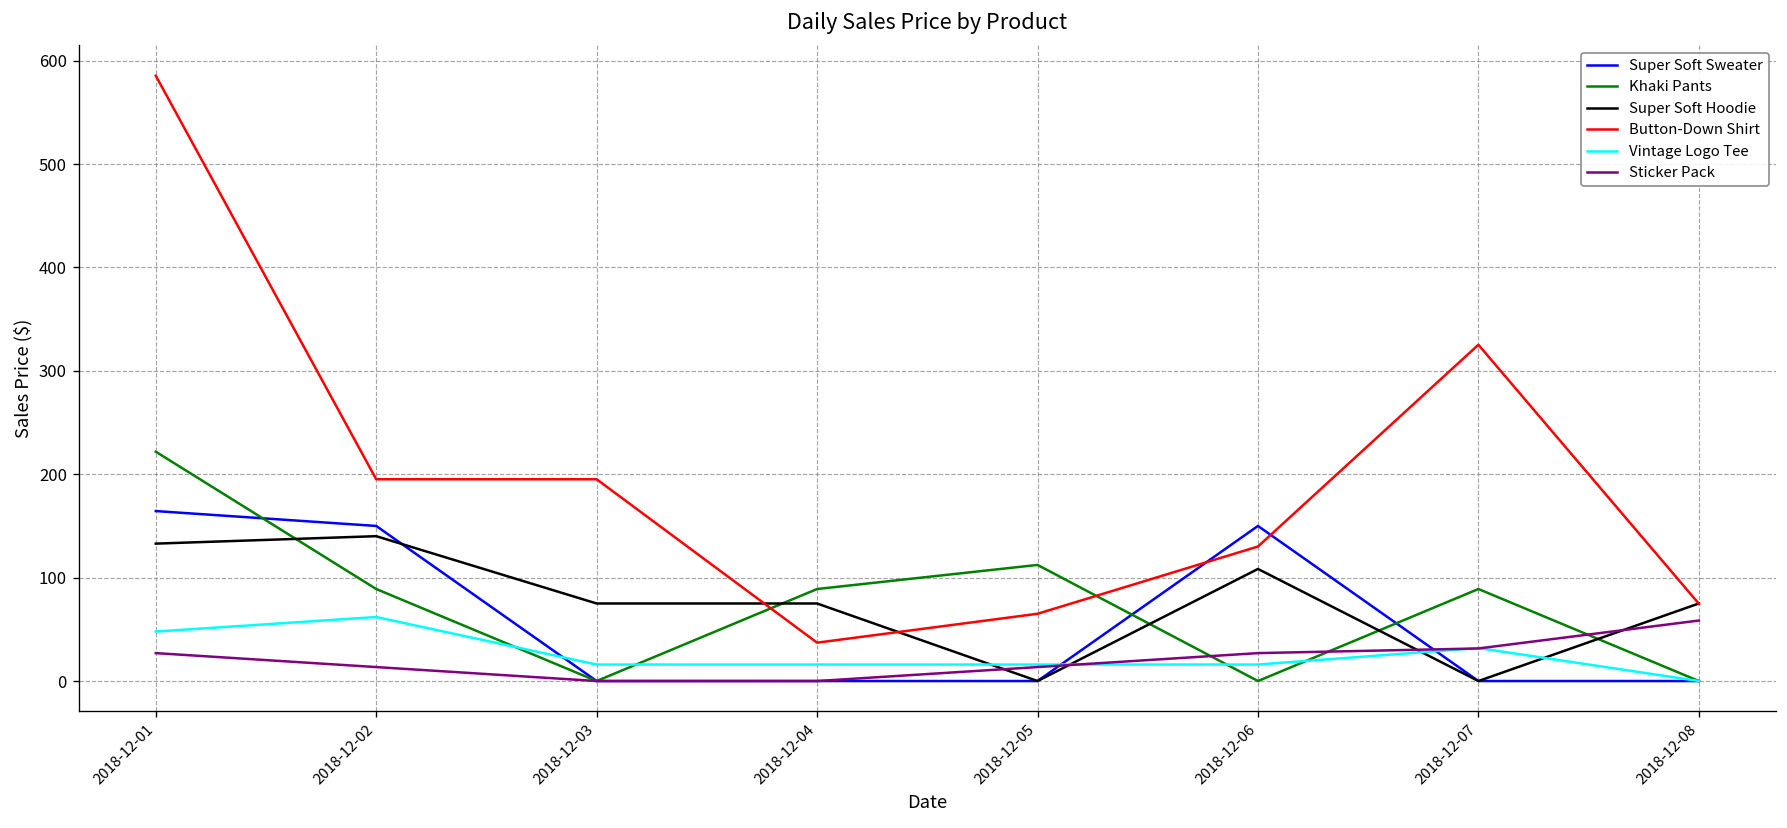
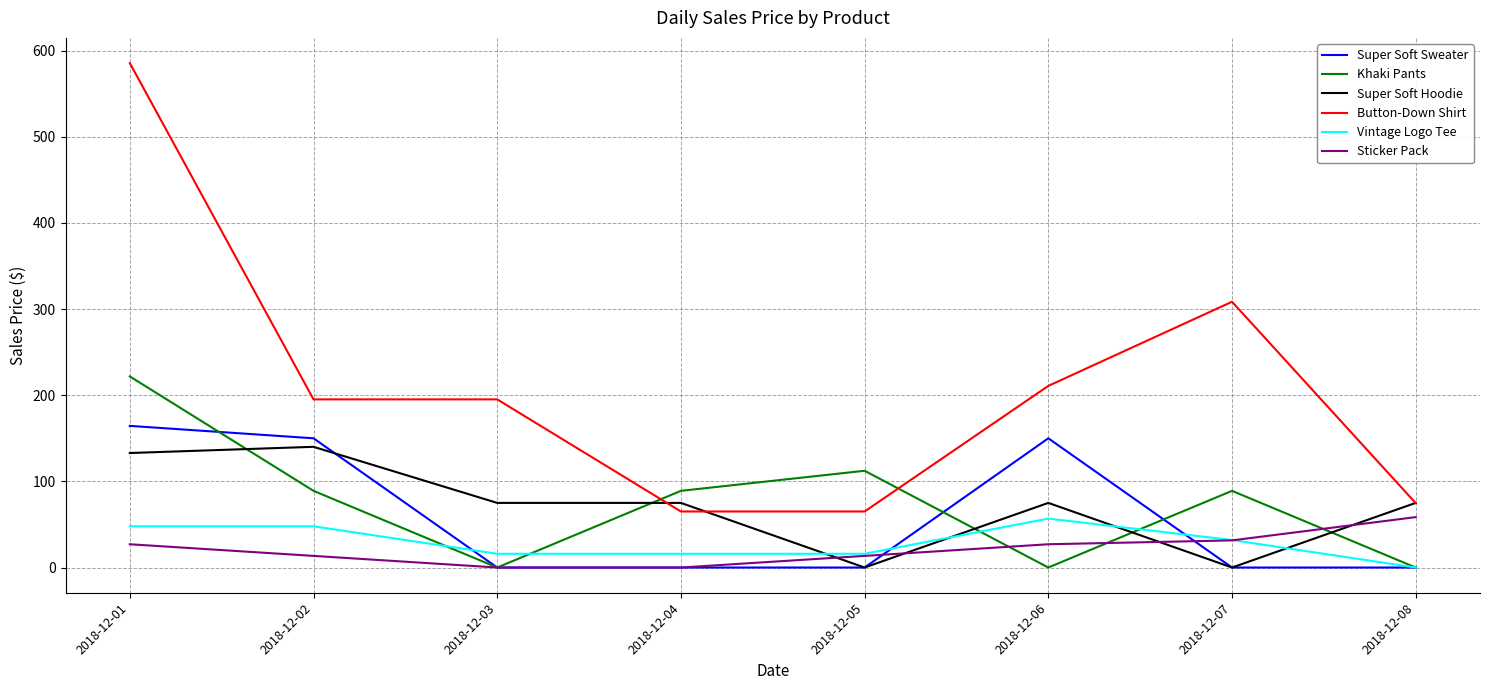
Vintage Logo Tee, 2018-12-02: 60 -> 50
Button-Down Shirt, 2018-12-04: 40 -> 70
Super Soft Hoodie, 2018-12-06: 110 -> 80
Button-Down Shirt, 2018-12-06: 130 -> 210
Vintage Logo Tee, 2018-12-06: 20 -> 60
Button-Down Shirt, 2018-12-07: 330 -> 310
